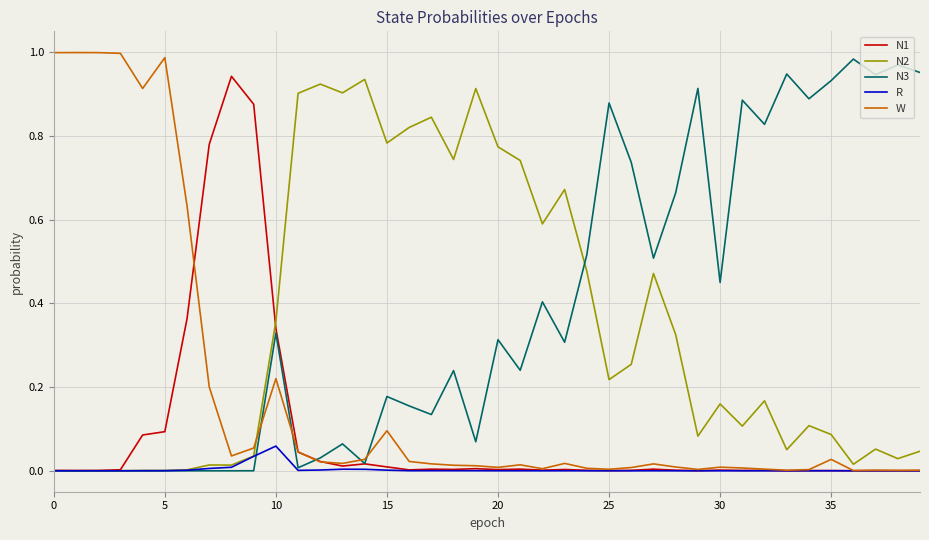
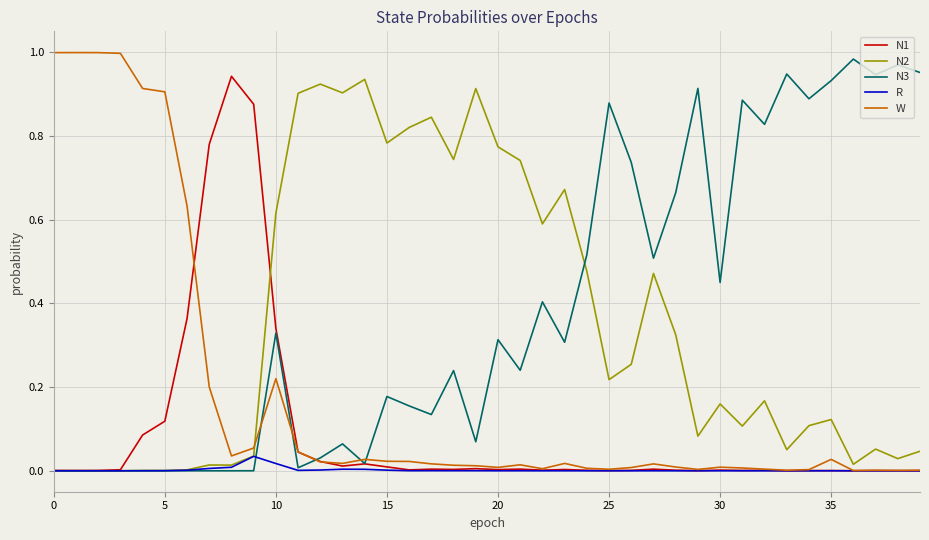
N1, 5: 0.09 -> 0.12
W, 5: 0.99 -> 0.91
N2, 10: 0.36 -> 0.62
R, 10: 0.06 -> 0.02
W, 15: 0.10 -> 0.02
N2, 35: 0.09 -> 0.12
